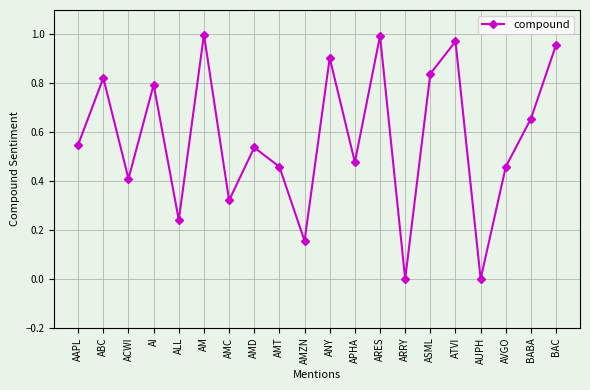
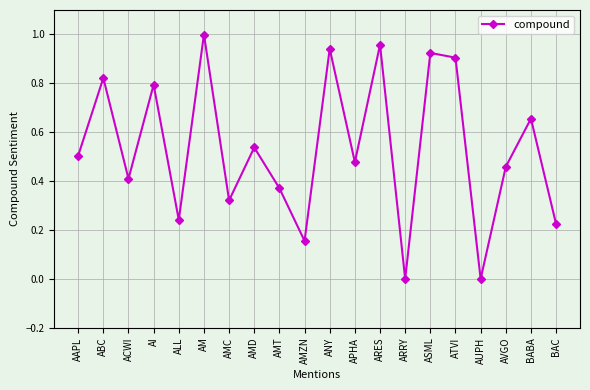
AAPL: 0.55 -> 0.50
AMT: 0.46 -> 0.37
ANY: 0.90 -> 0.94
ARES: 0.99 -> 0.96
ASML: 0.84 -> 0.92
ATVI: 0.97 -> 0.91
BAC: 0.96 -> 0.22
